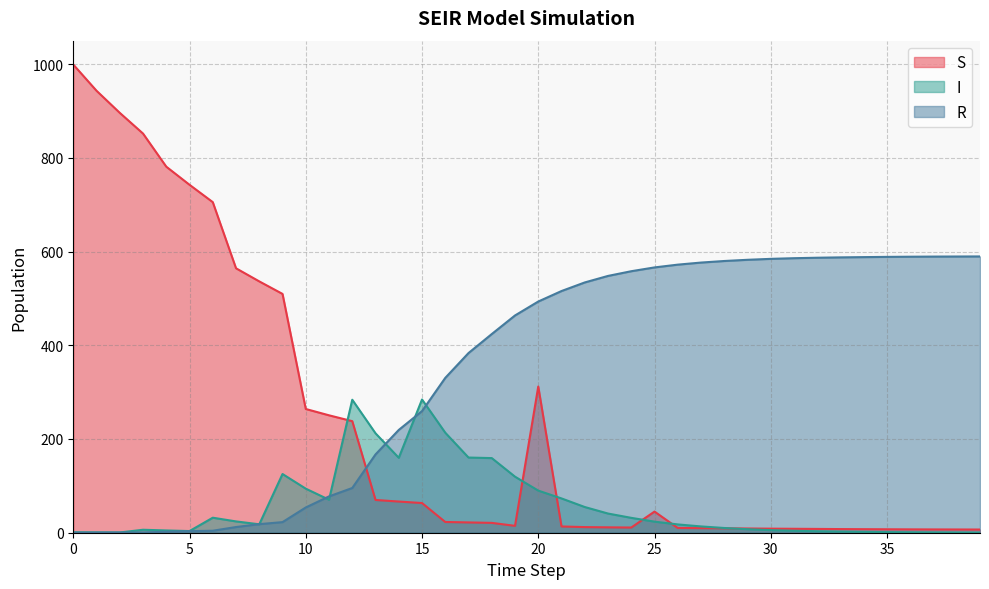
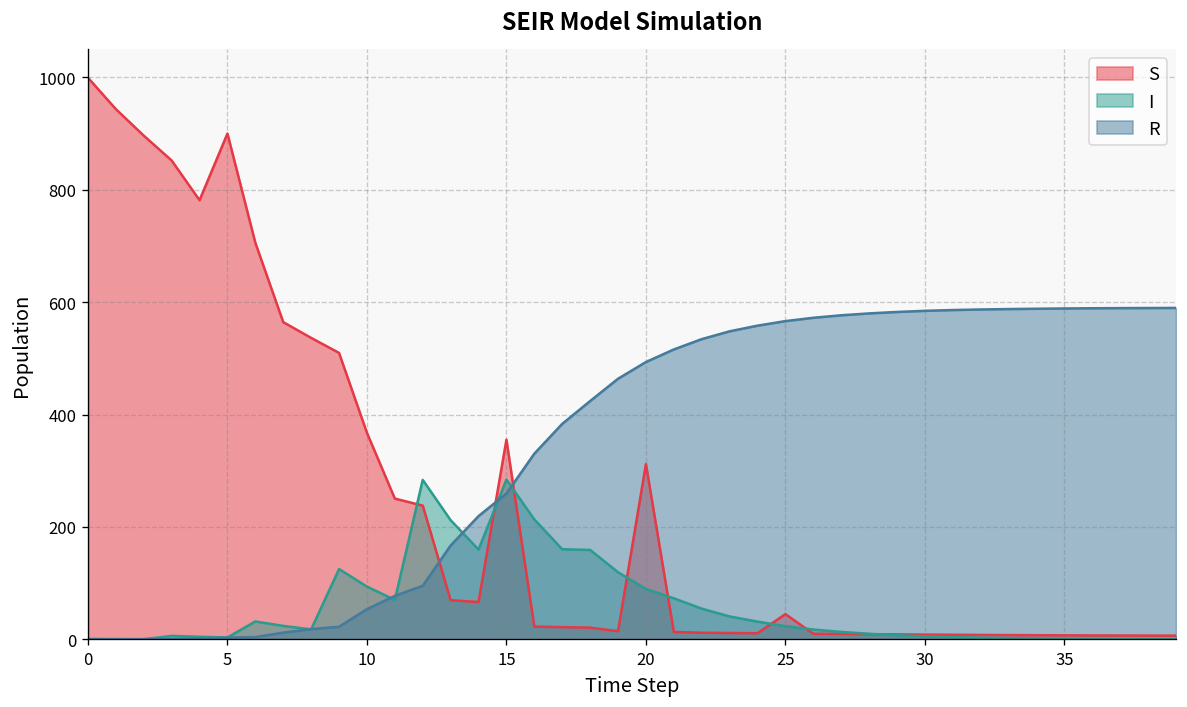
S, 5: 740 -> 900
S, 10: 260 -> 370
S, 15: 60 -> 360
